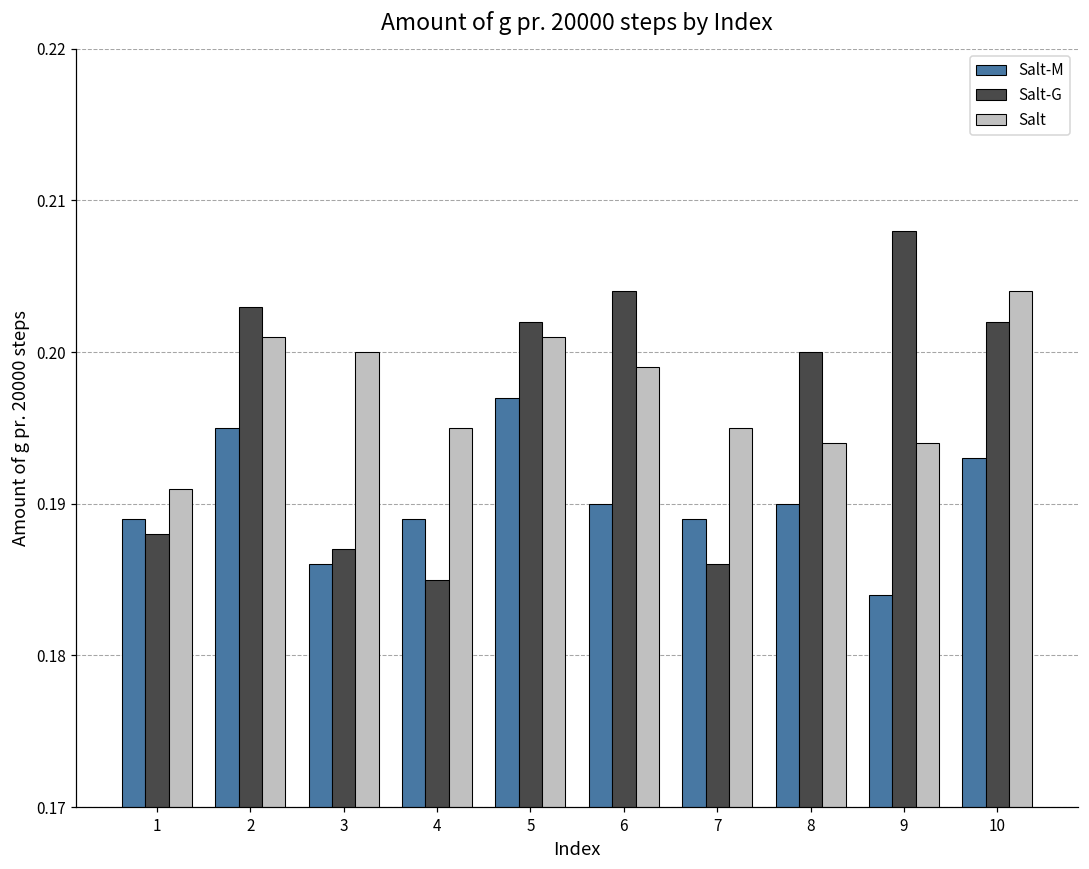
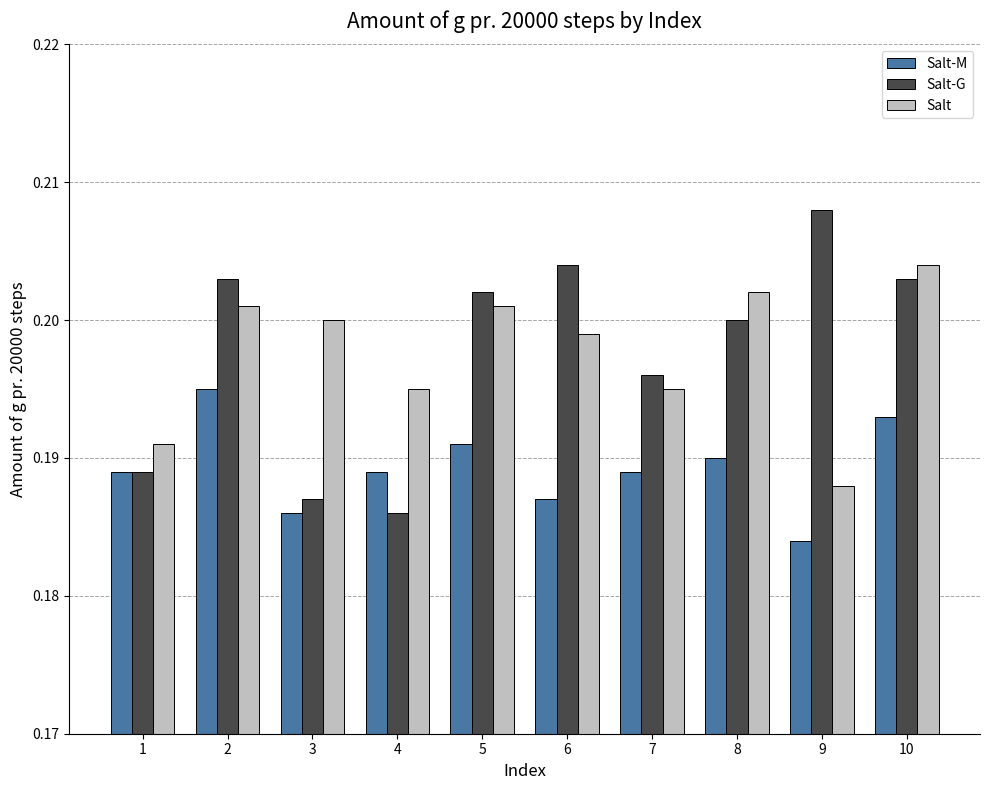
Salt-G, 1: 0.188 -> 0.189
Salt-G, 4: 0.185 -> 0.186
Salt-M, 5: 0.197 -> 0.191
Salt-M, 6: 0.190 -> 0.187
Salt-G, 7: 0.186 -> 0.196
Salt, 8: 0.194 -> 0.202
Salt, 9: 0.194 -> 0.188
Salt-G, 10: 0.202 -> 0.203
